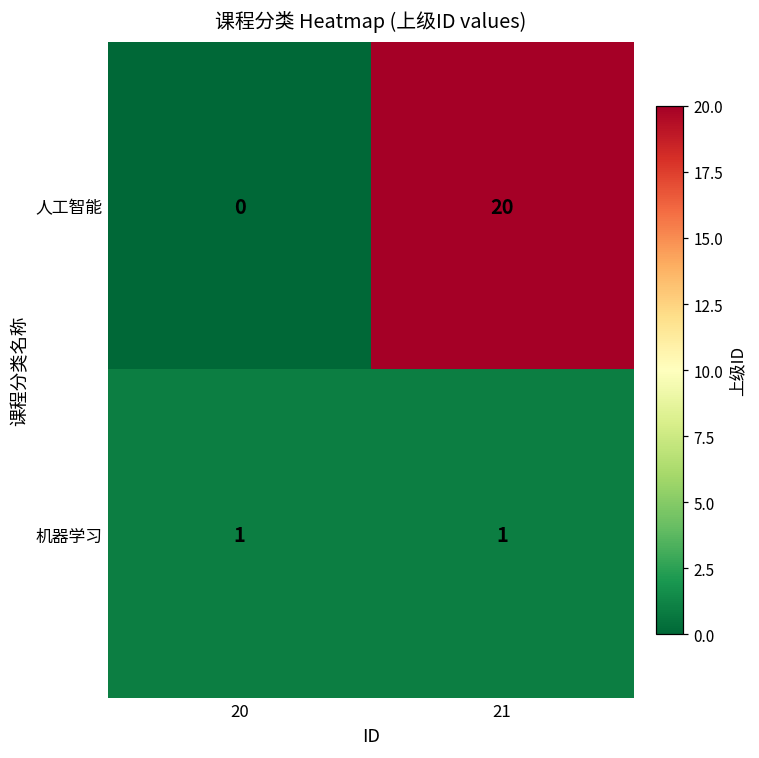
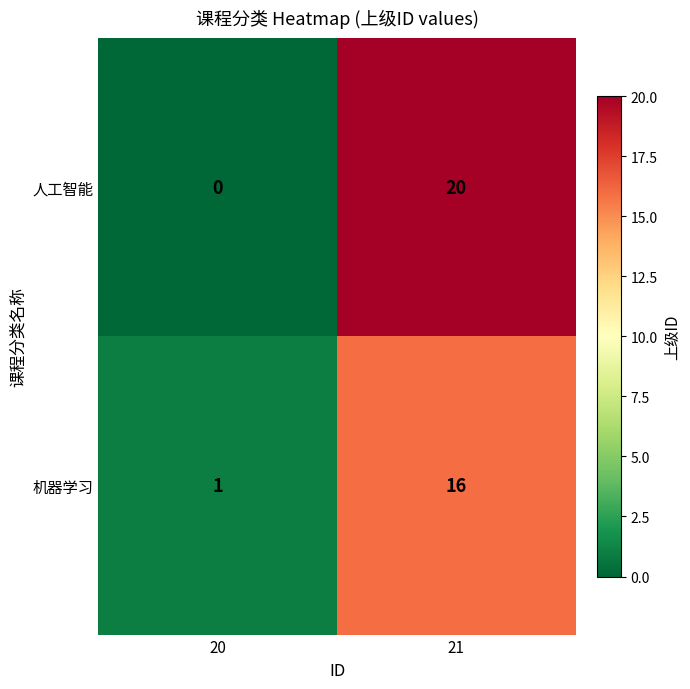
机器学习, 21: 1 -> 16
